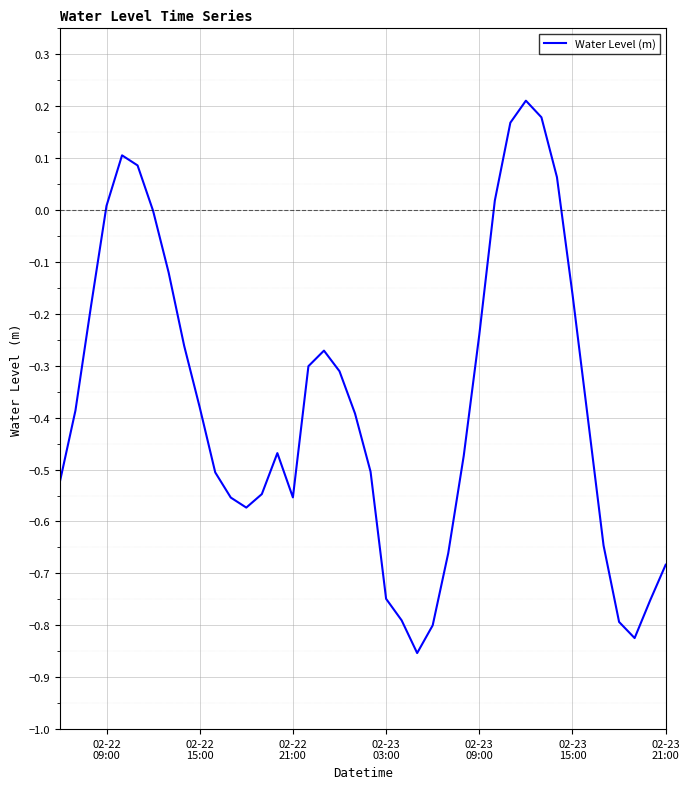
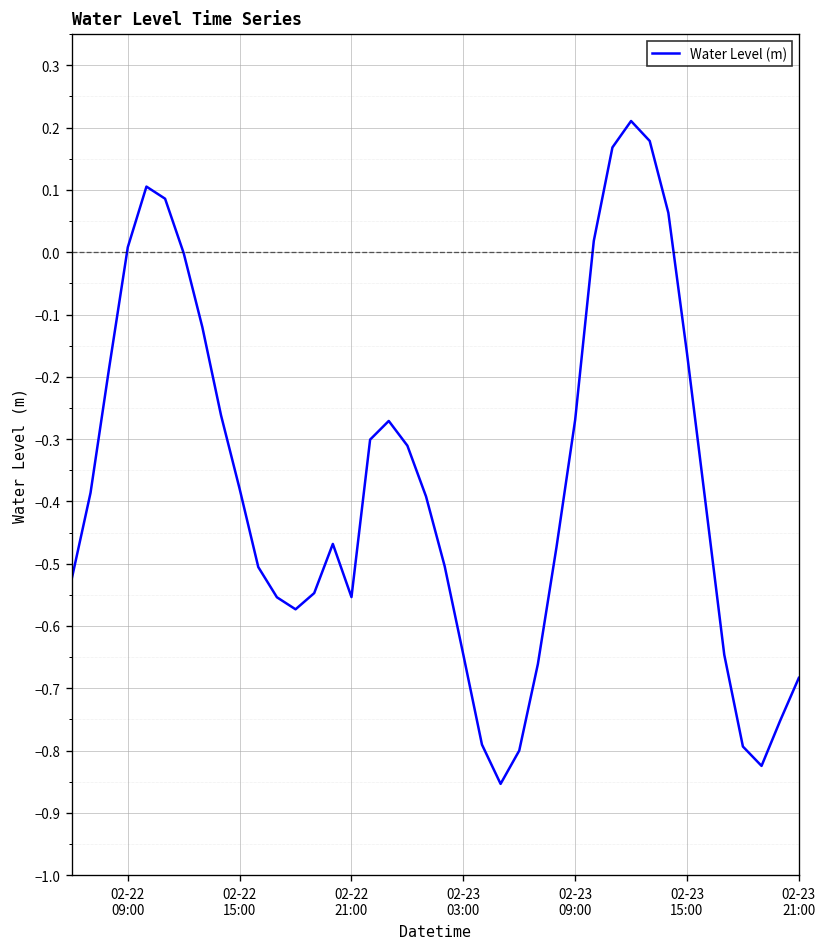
02-23 03:00: -0.75 -> -0.65
02-23 09:00: -0.24 -> -0.27
